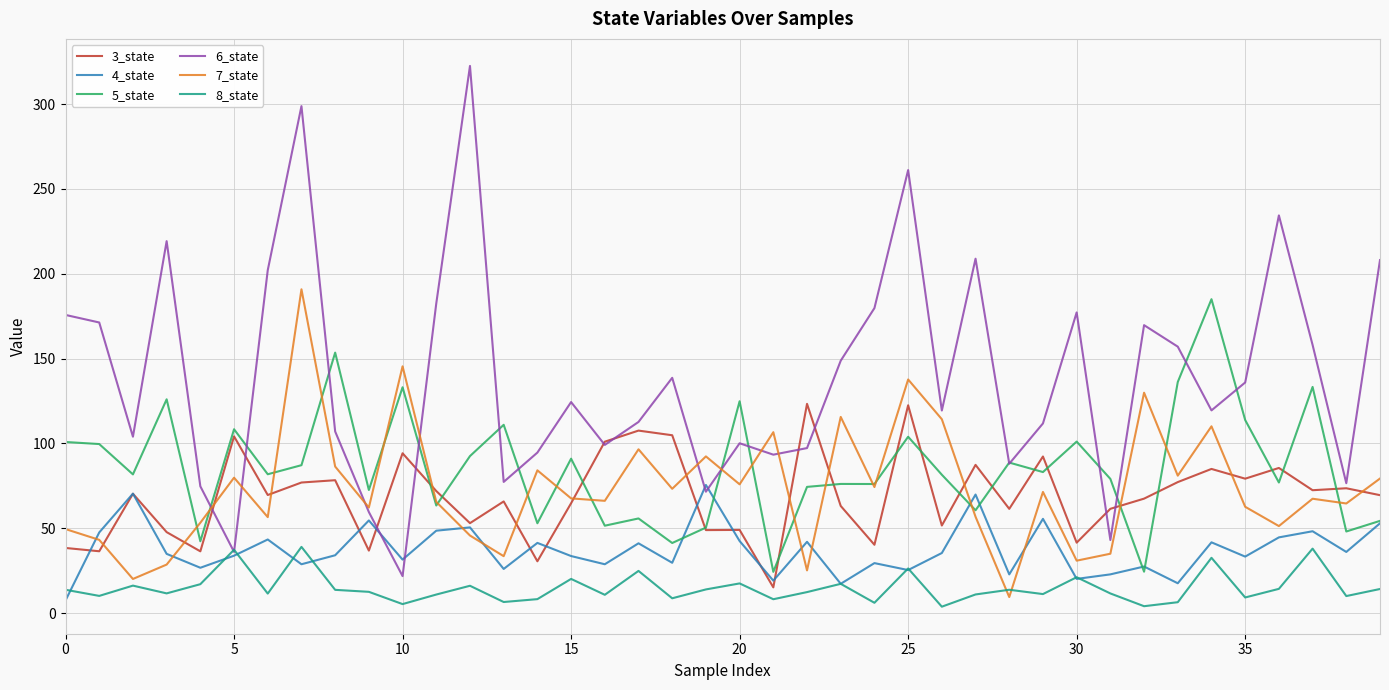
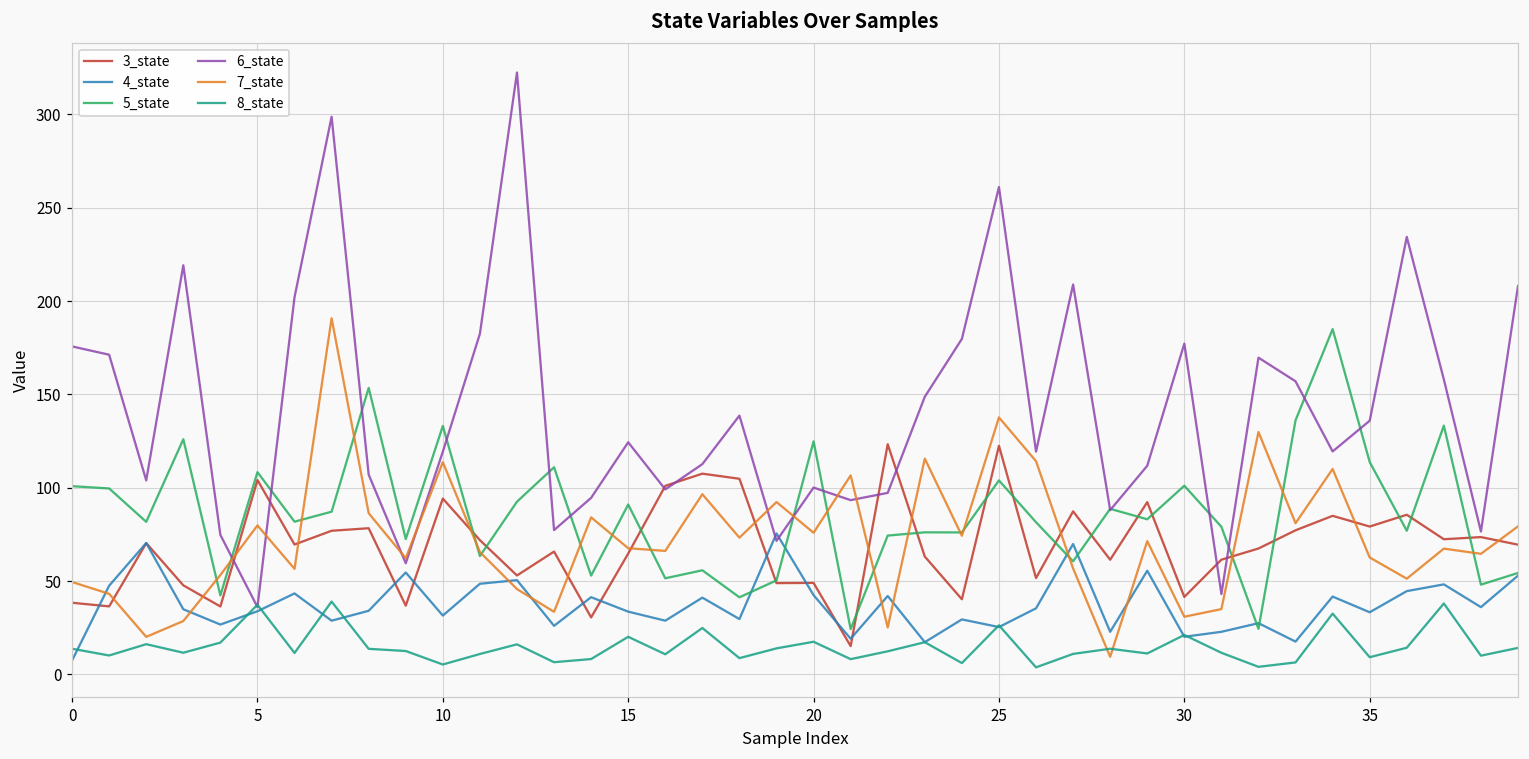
6_state, 10: 22 -> 119
7_state, 10: 145 -> 114
